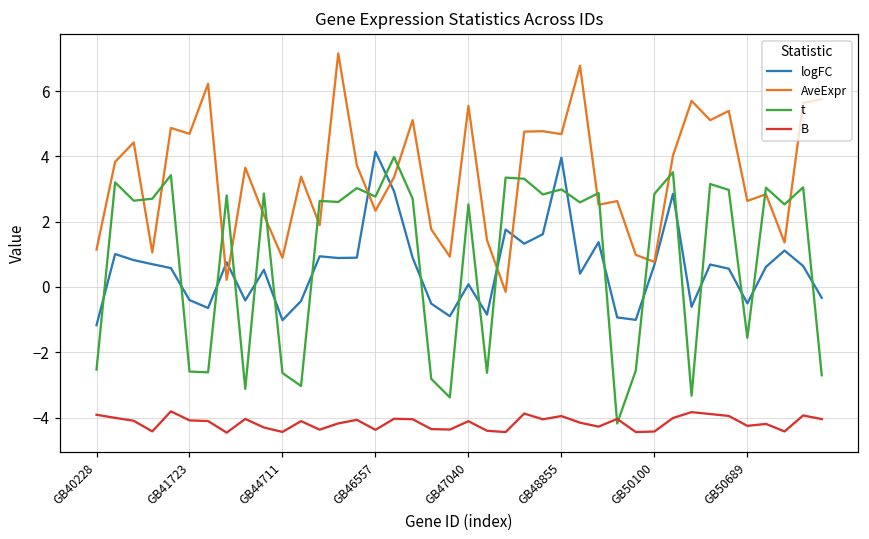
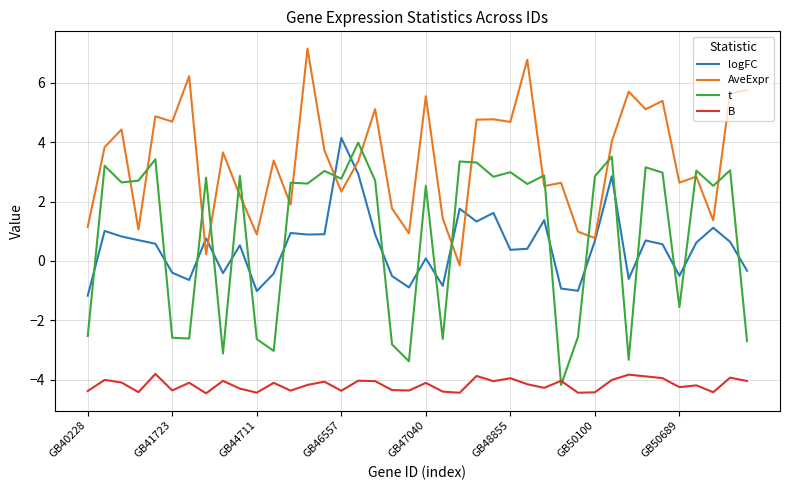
B, GB40228: -3.9 -> -4.4
B, GB41723: -4.1 -> -4.4
logFC, GB48855: 4.0 -> 0.4
